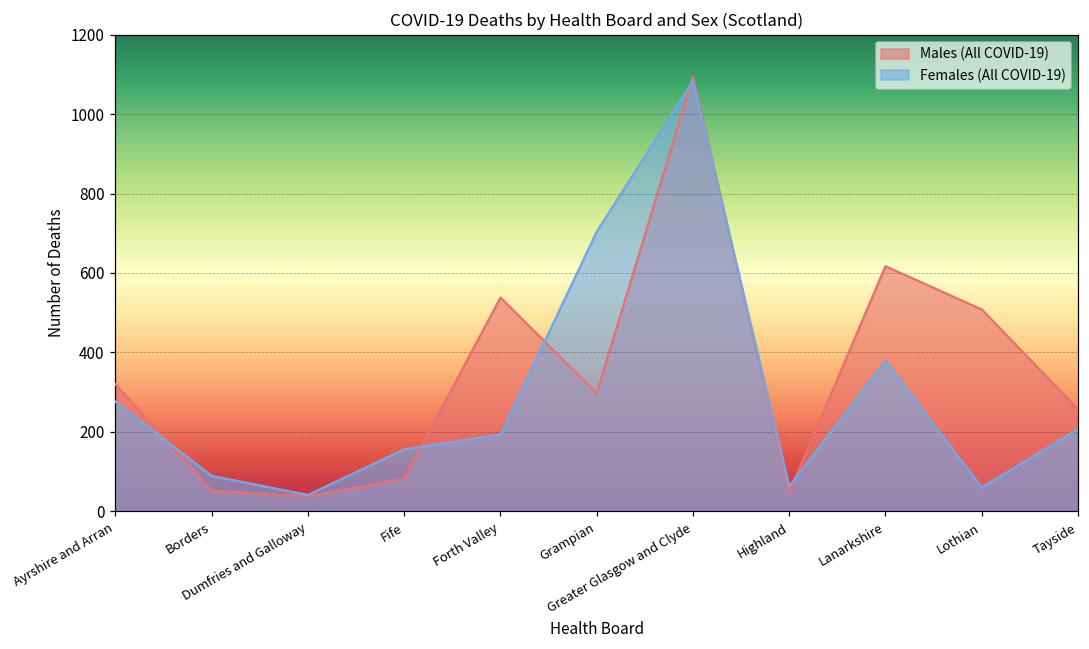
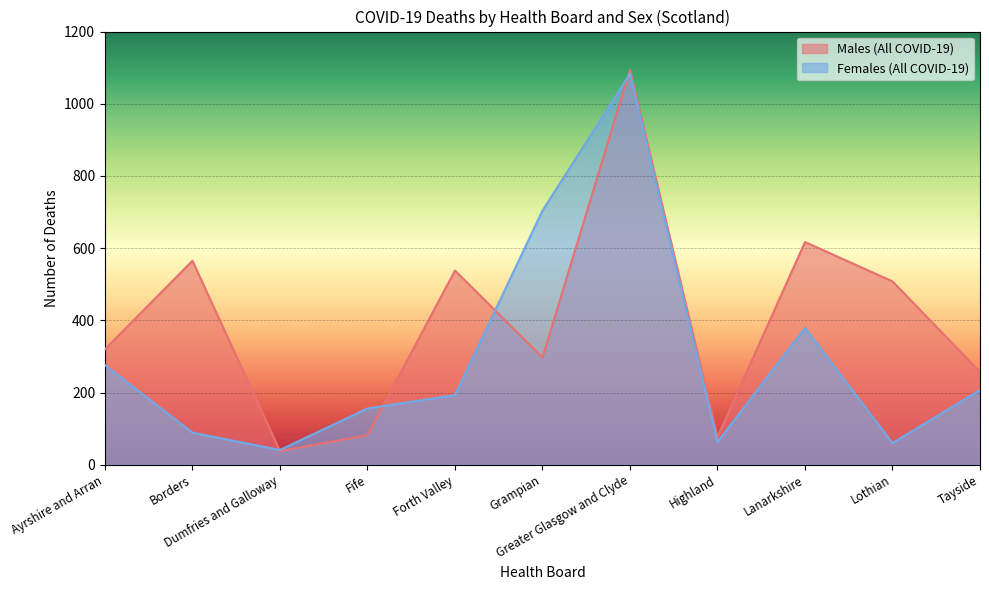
Males (All COVID-19), Borders: 50 -> 570
Males (All COVID-19), Highland: 50 -> 80
